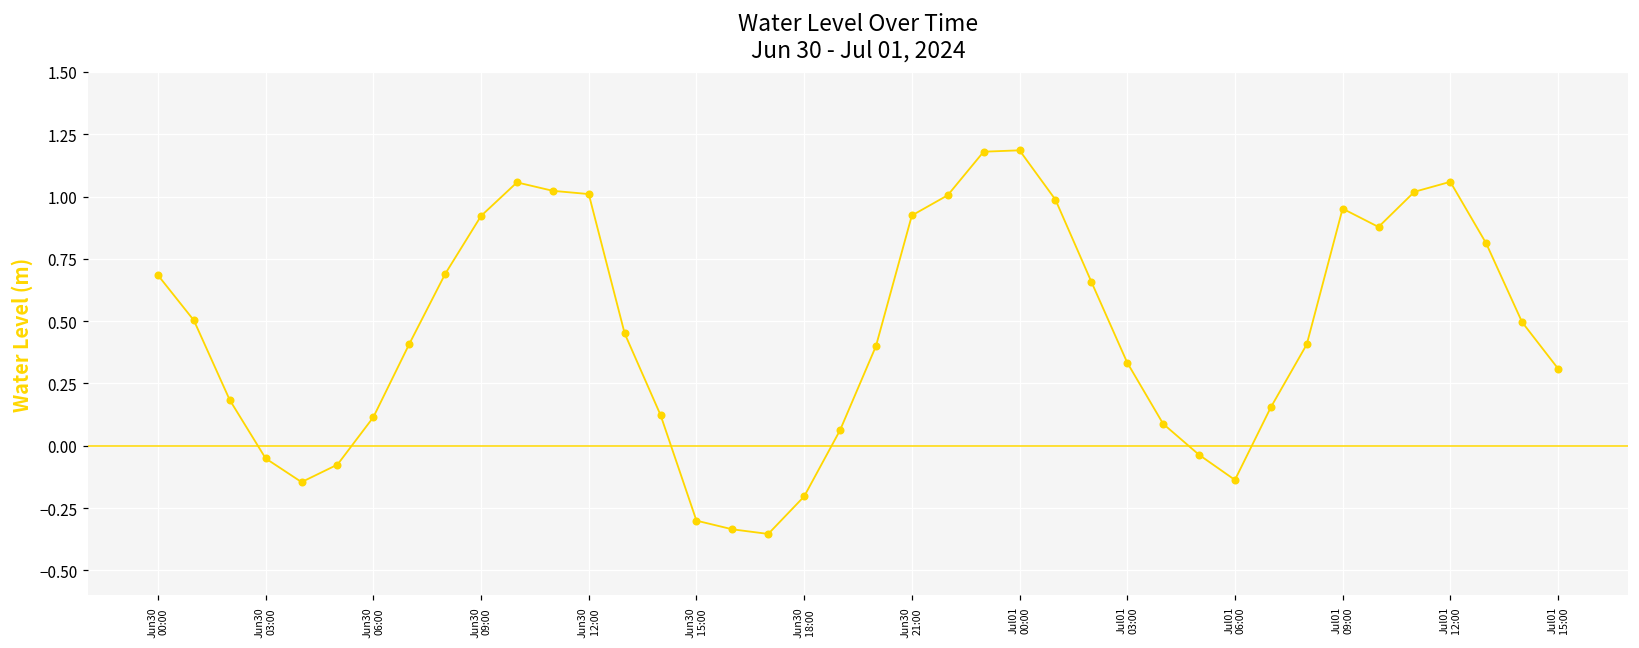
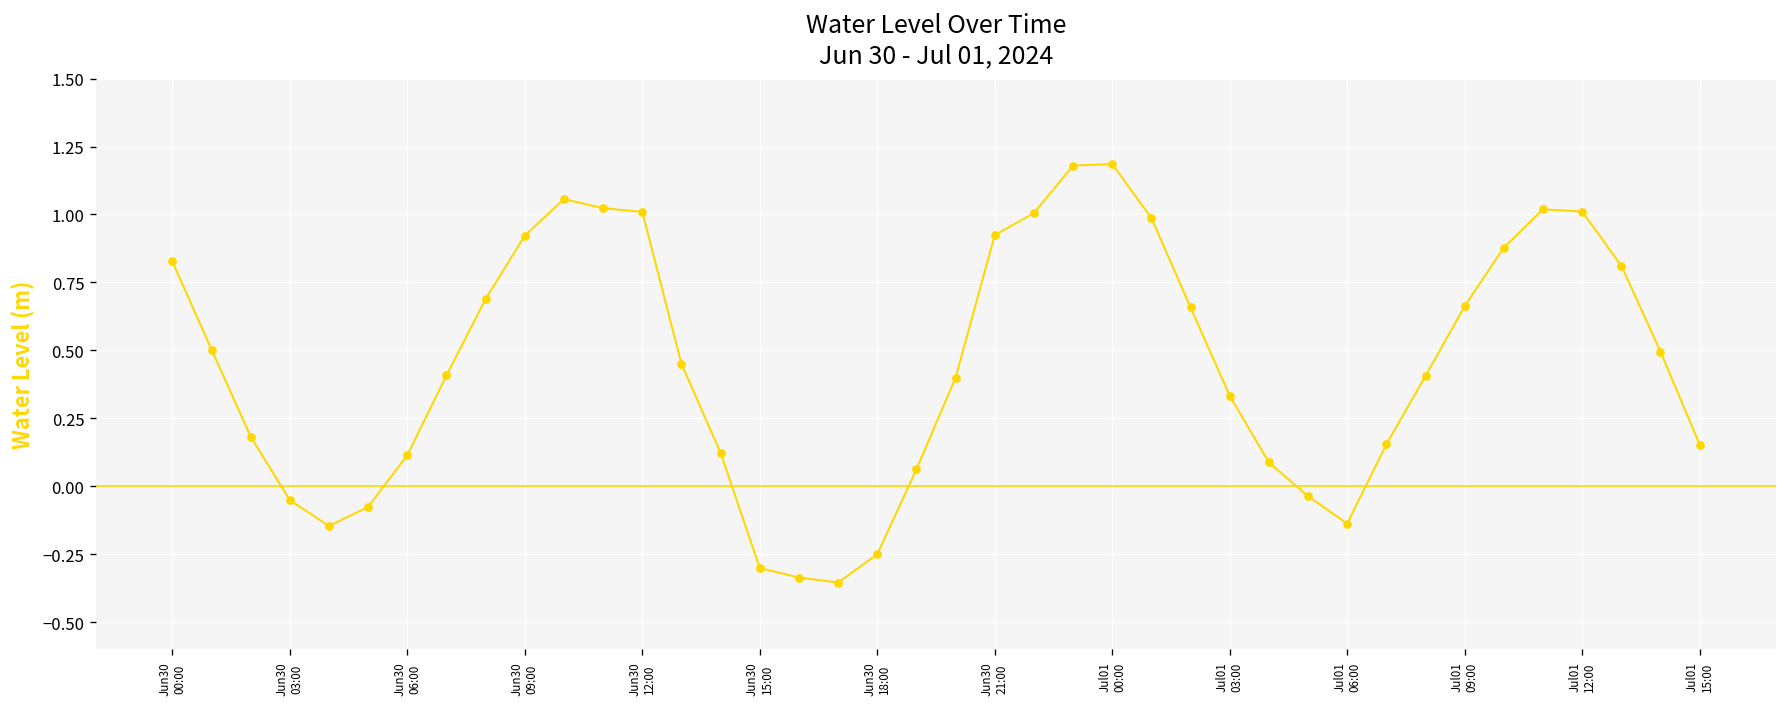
Jun30 00:00: 0.68 -> 0.83
Jun30 18:00: -0.20 -> -0.25
Jul01 09:00: 0.95 -> 0.66
Jul01 12:00: 1.06 -> 1.01
Jul01 15:00: 0.31 -> 0.15
